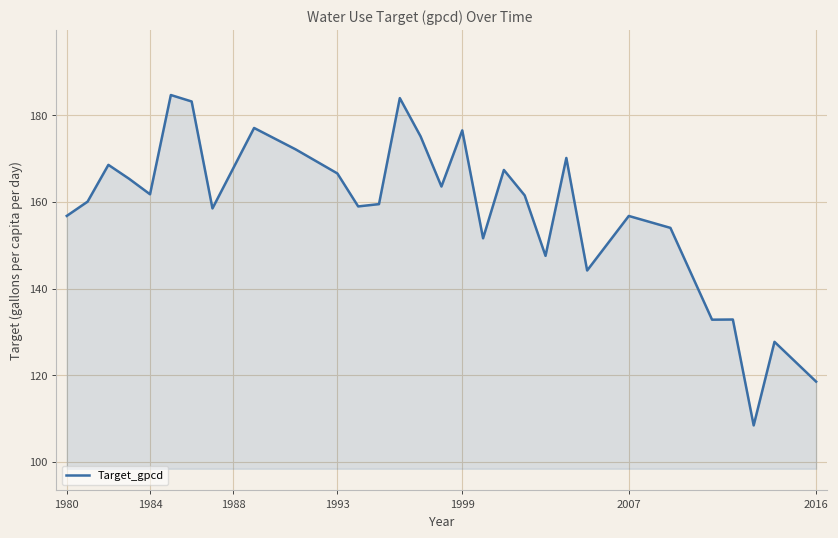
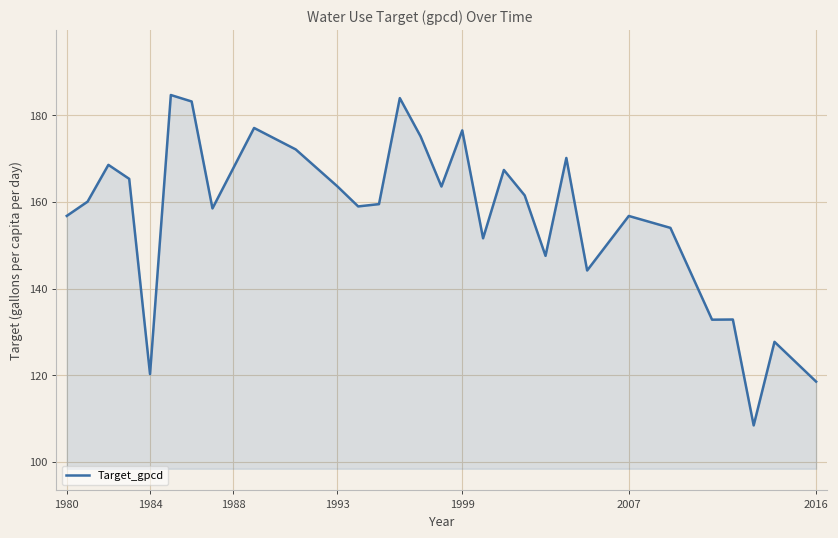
1984: 162 -> 120
1993: 167 -> 164
